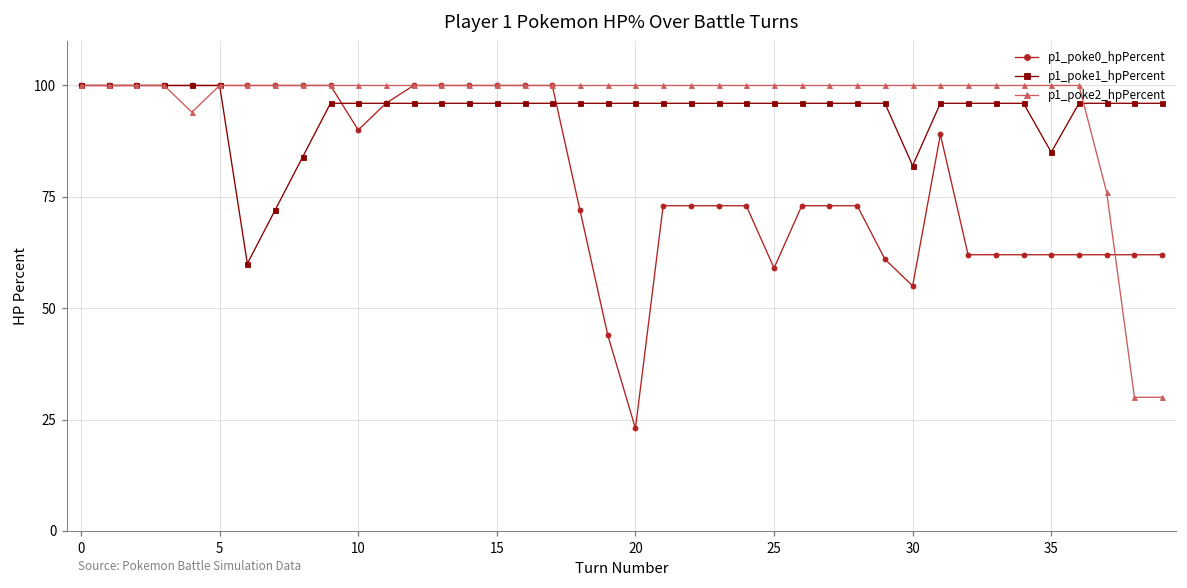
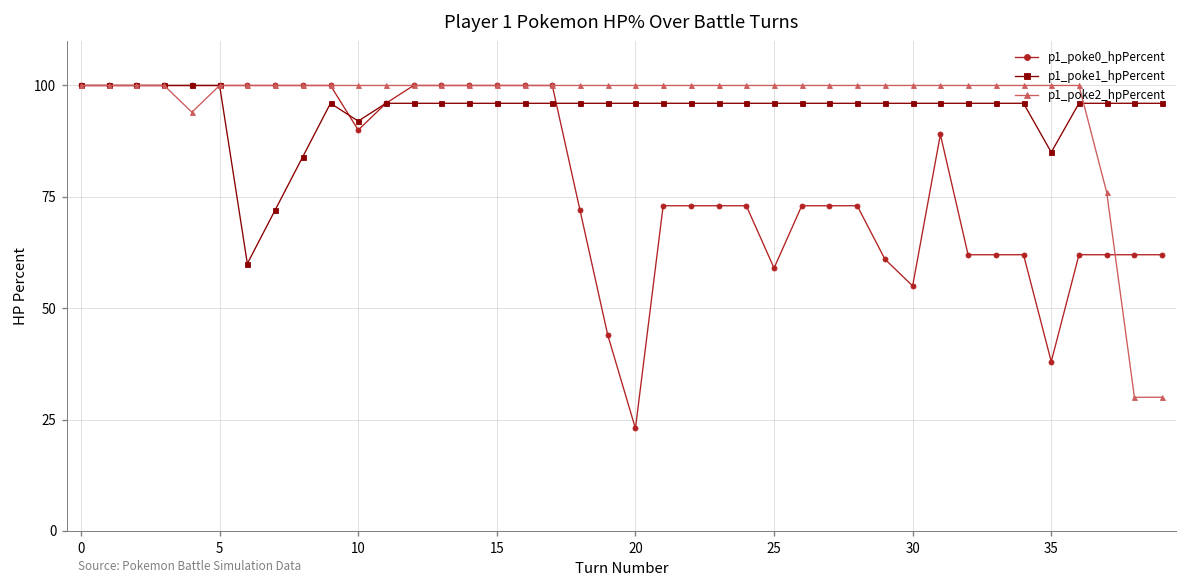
p1_poke1_hpPercent, 10: 96 -> 92
p1_poke1_hpPercent, 30: 82 -> 96
p1_poke0_hpPercent, 35: 62 -> 38
